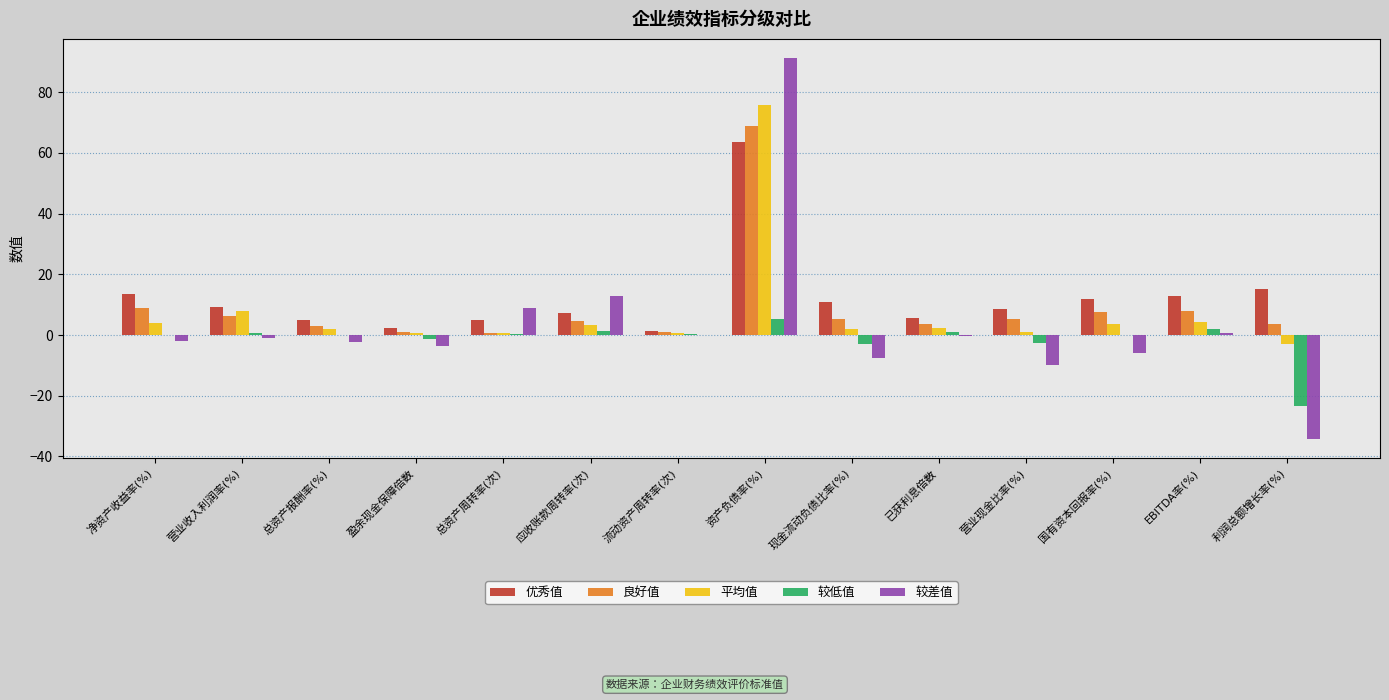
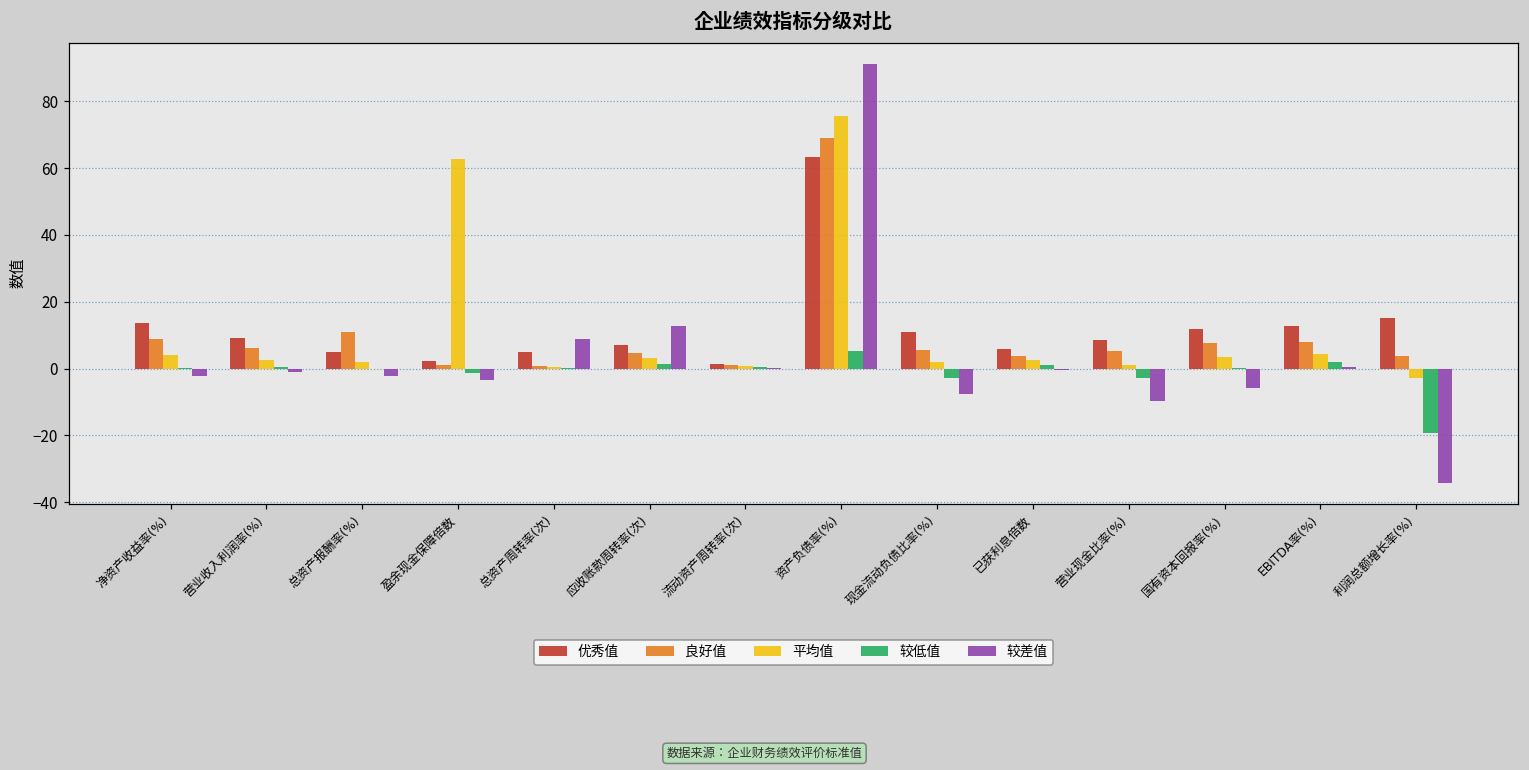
平均值, 营业收入利润率(%): 8 -> 3
良好值, 总资产报酬率(%): 3 -> 11
平均值, 盈余现金保障倍数: 1 -> 63
较低值, 利润总额增长率(%): -23 -> -19
